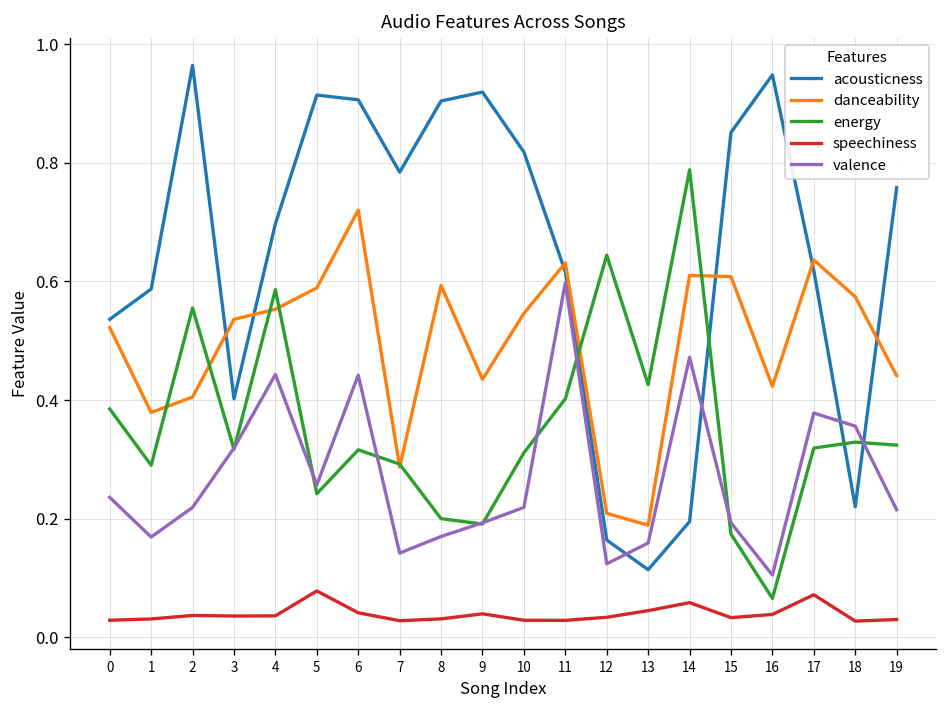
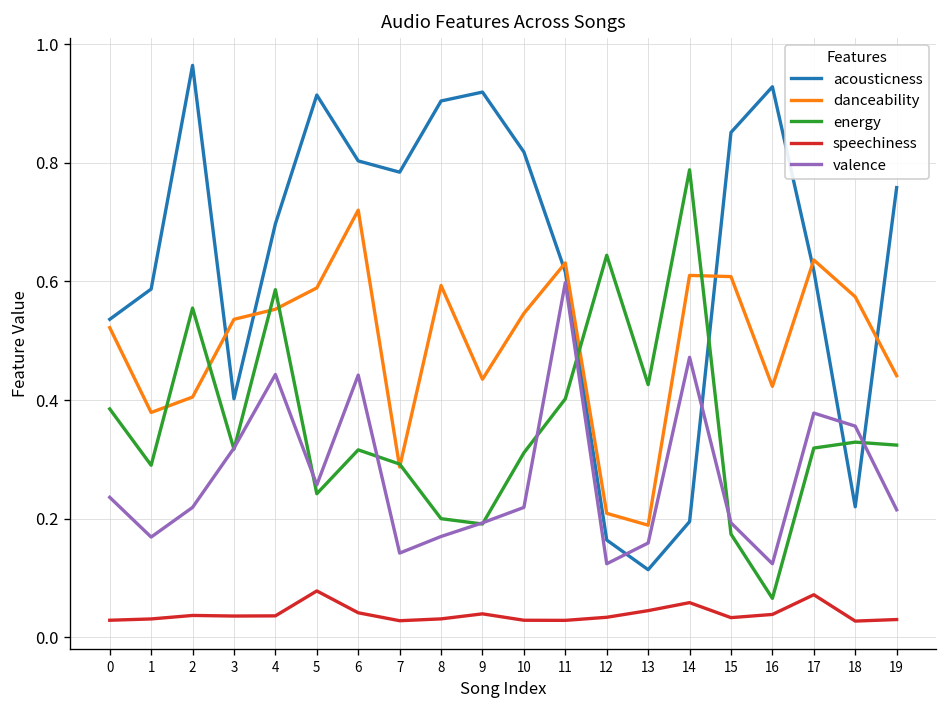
acousticness, 6: 0.91 -> 0.80
acousticness, 16: 0.95 -> 0.93
valence, 16: 0.11 -> 0.12
